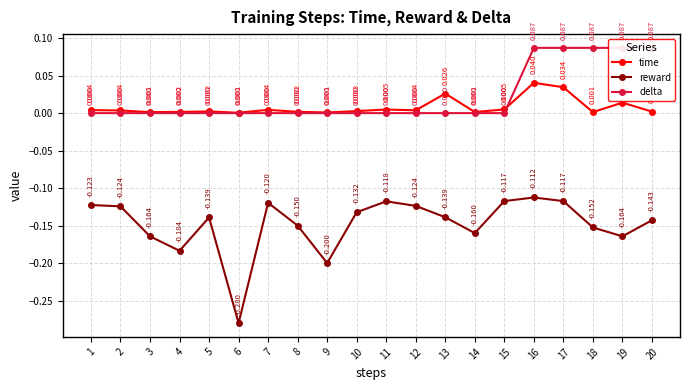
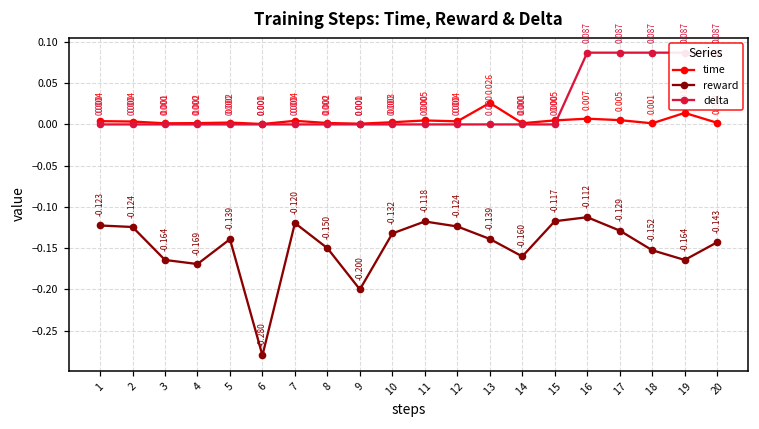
reward, 4: -0.184 -> -0.169
time, 16: 0.040 -> 0.007
time, 17: 0.034 -> 0.005
reward, 17: -0.117 -> -0.129
